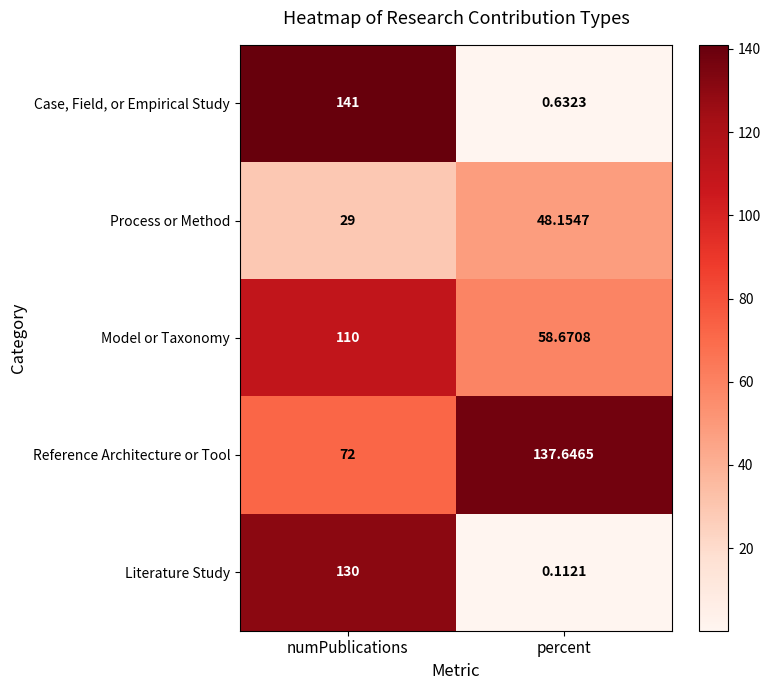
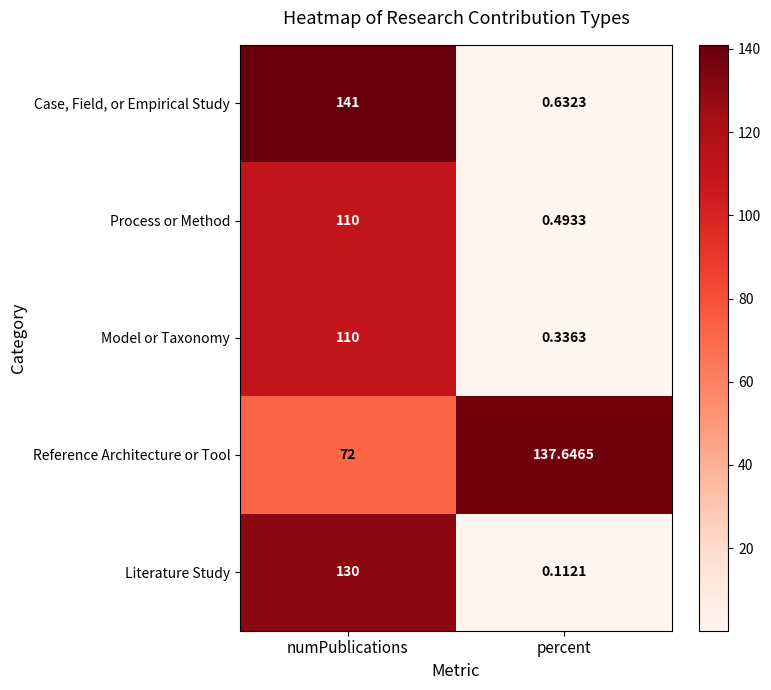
Process or Method, numPublications: 29 -> 110
Process or Method, percent: 48.1547 -> 0.4933
Model or Taxonomy, percent: 58.6708 -> 0.3363
